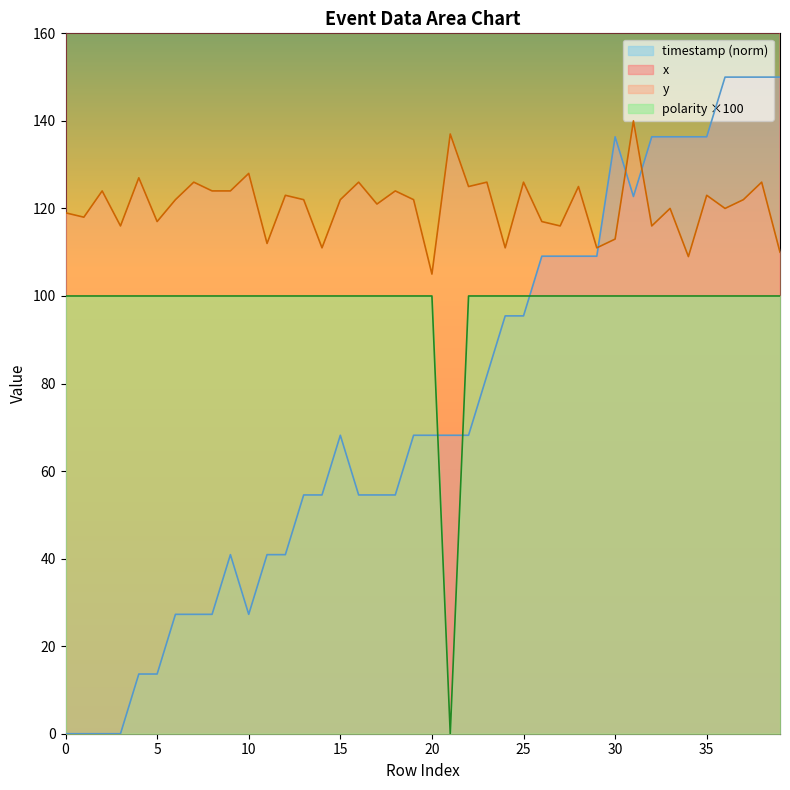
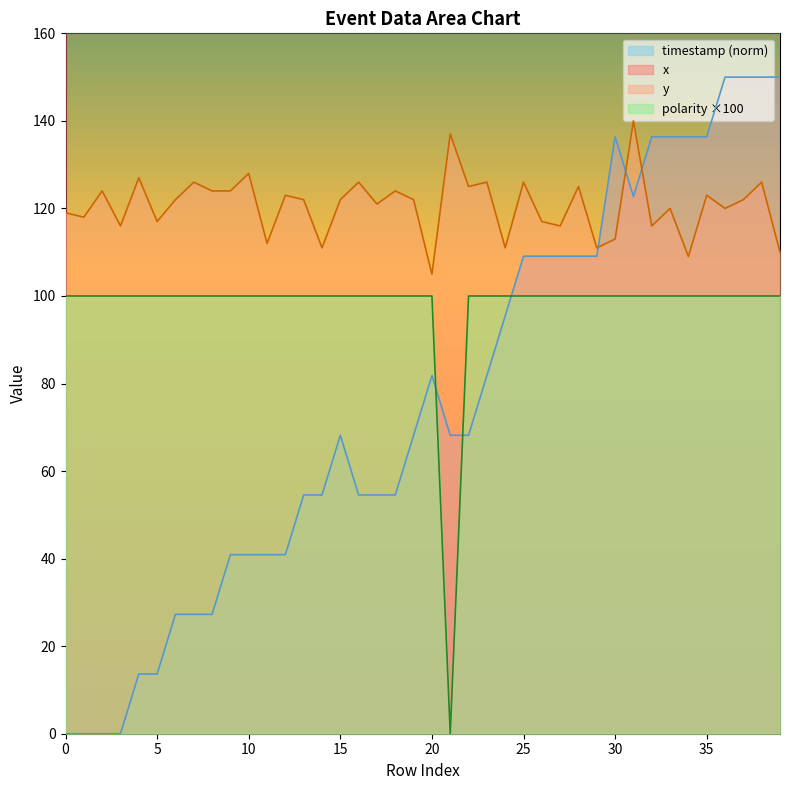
timestamp (norm), 10: 27 -> 41
timestamp (norm), 20: 68 -> 82
timestamp (norm), 25: 95 -> 109
